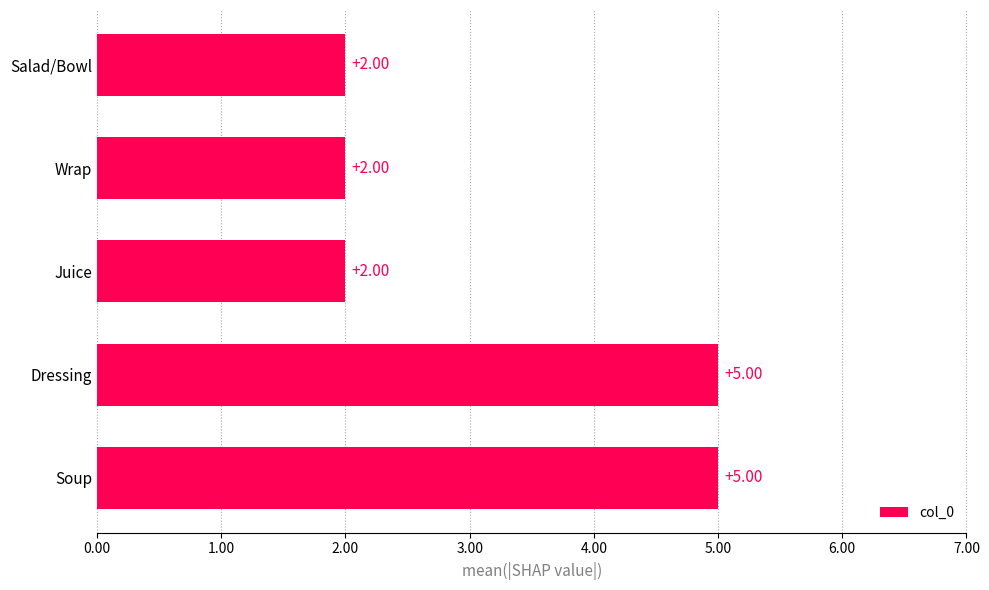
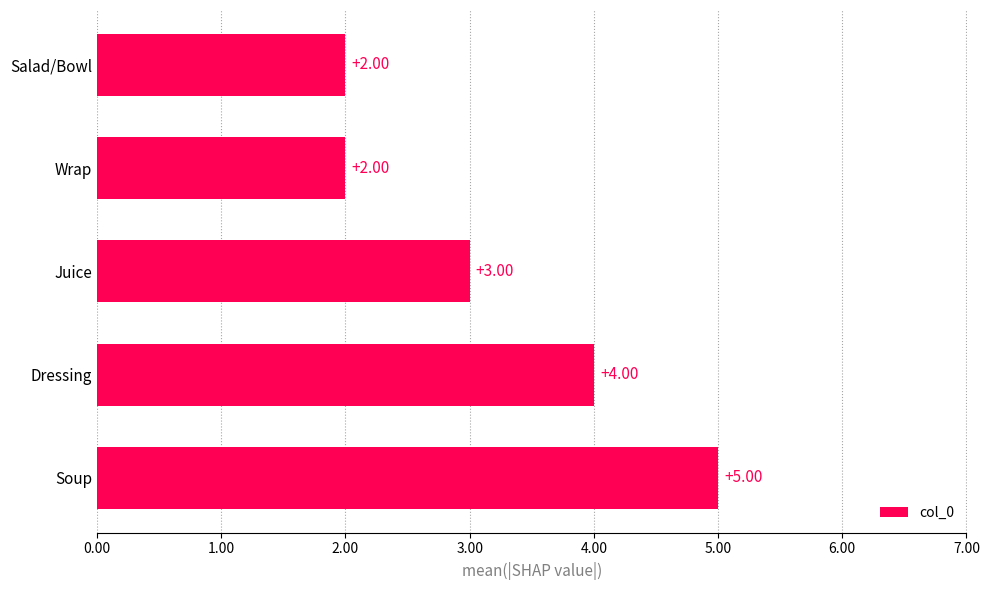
Juice: +2.00 -> +3.00
Dressing: +5.00 -> +4.00
